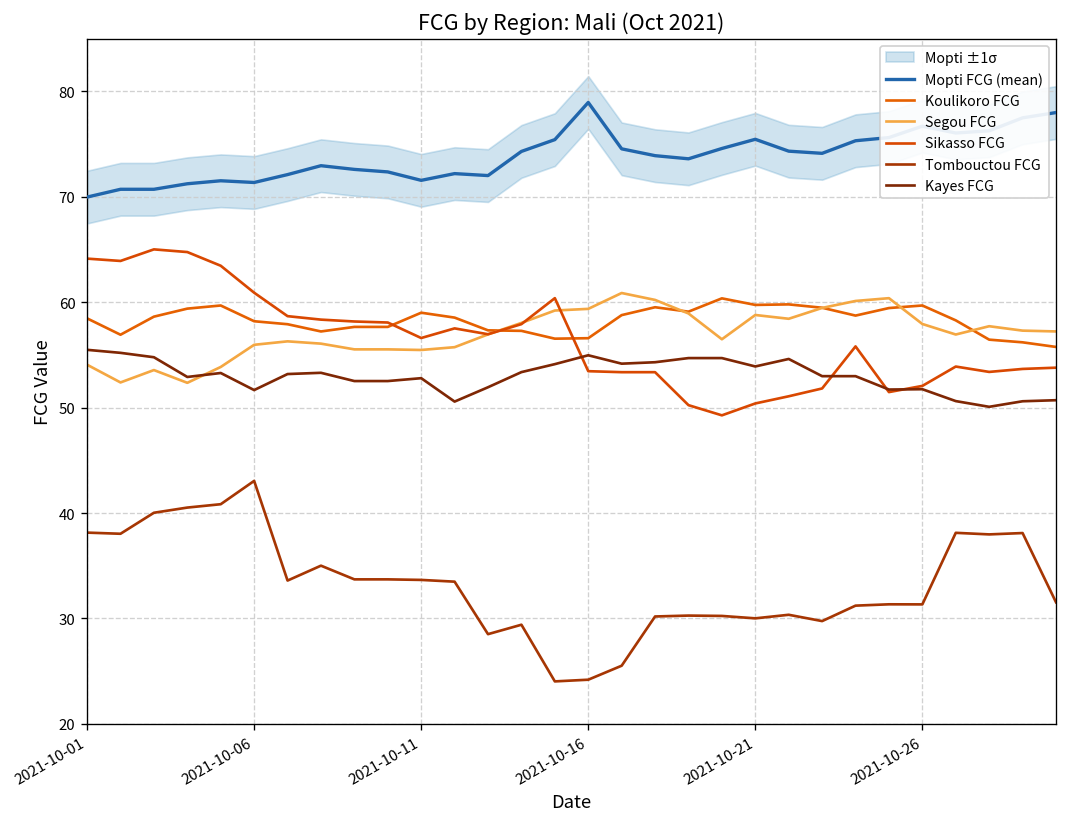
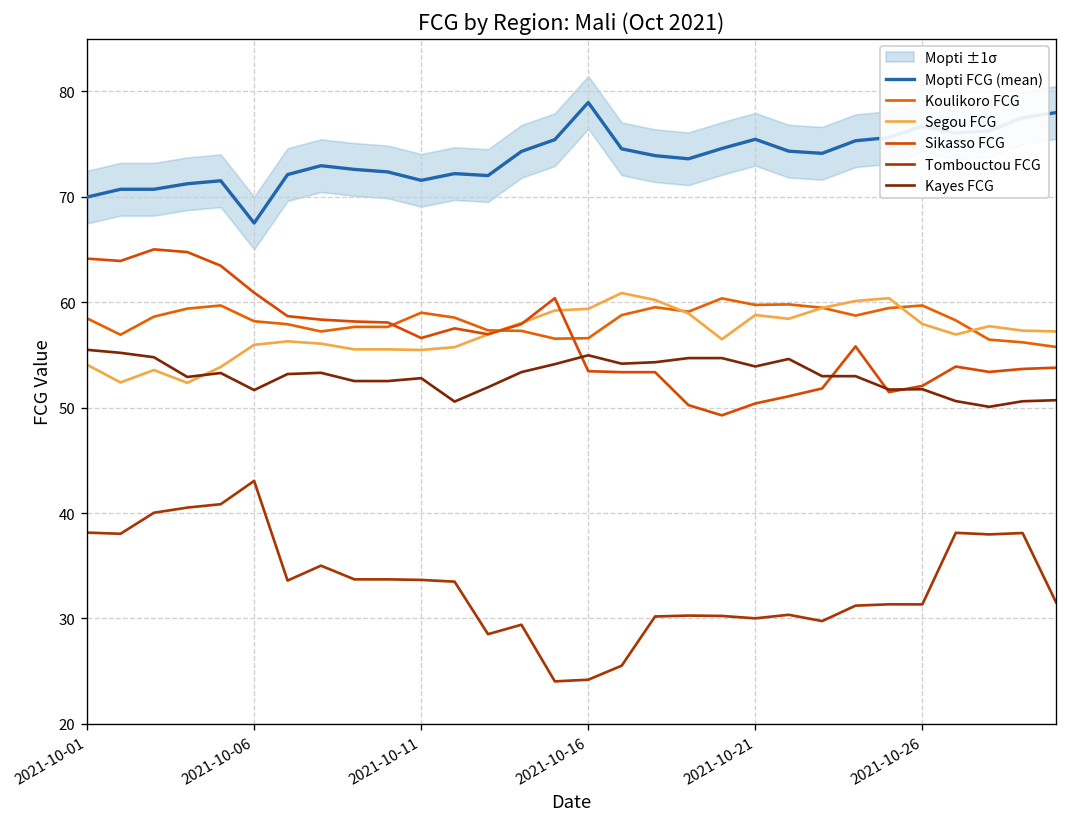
Mopti FCG (mean), 2021-10-06: 71 -> 68
